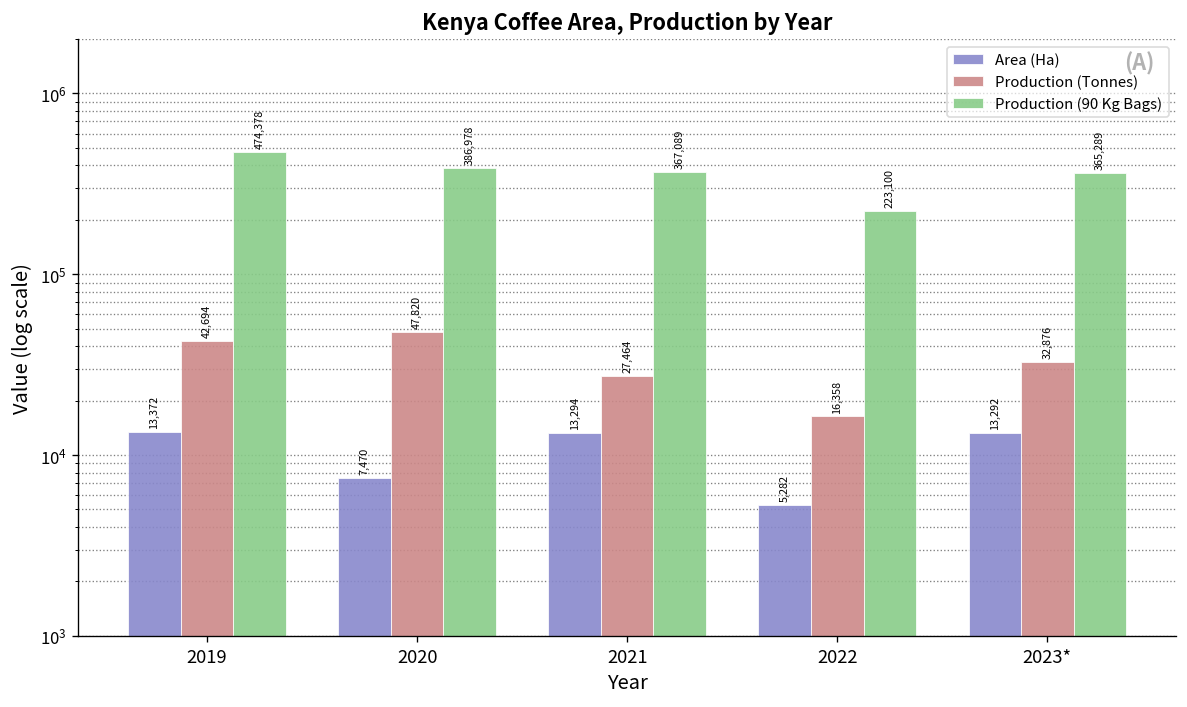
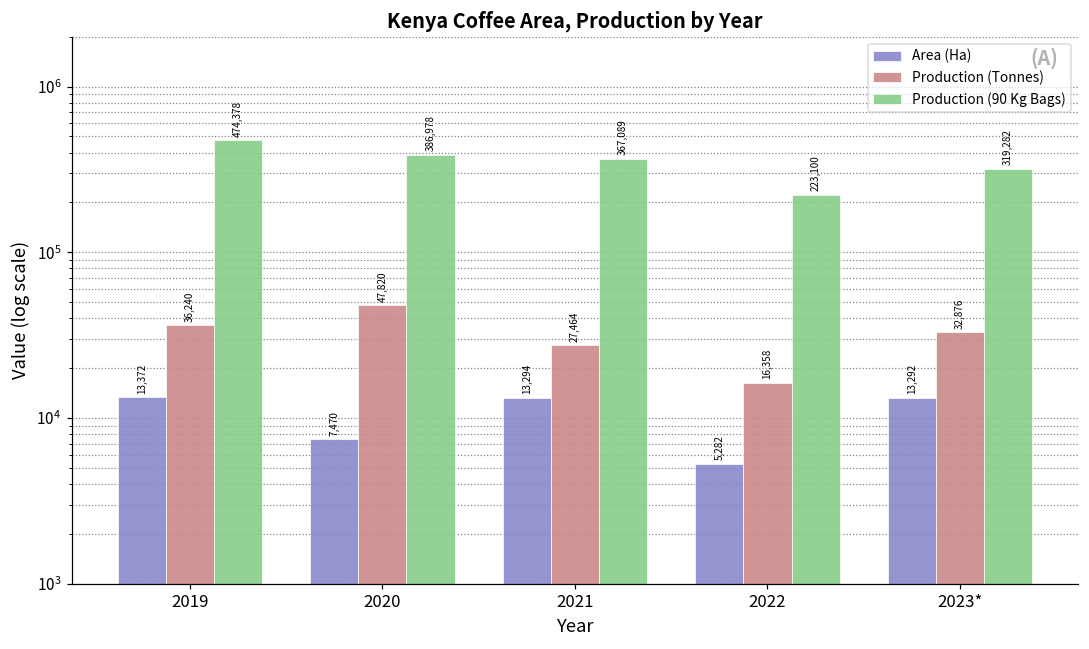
Production (Tonnes), 2019: 42,694 -> 36,240
Production (90 Kg Bags), 2023*: 365,289 -> 319,282
